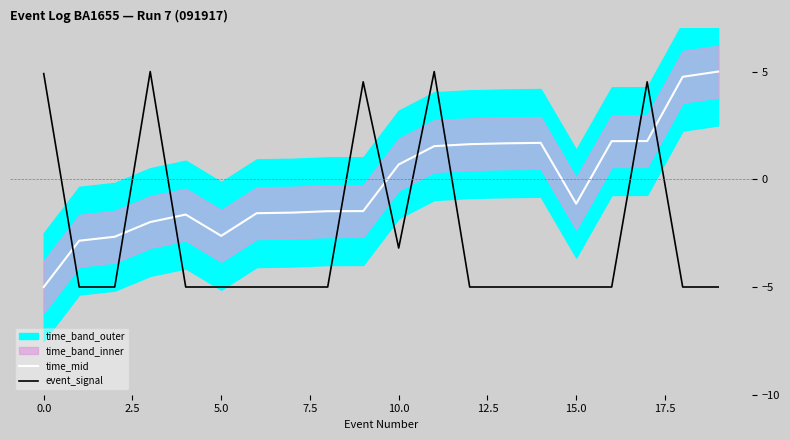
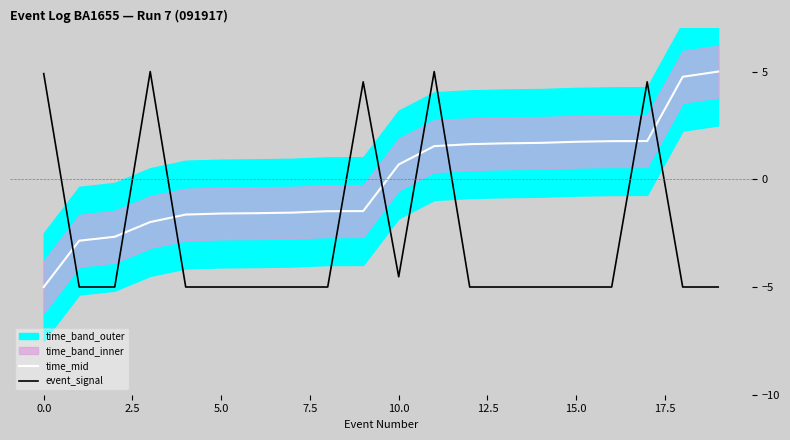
time_mid, 5.0: -2.6 -> -1.6
event_signal, 10.0: -3.2 -> -4.5
time_mid, 15.0: -1.1 -> 1.7
